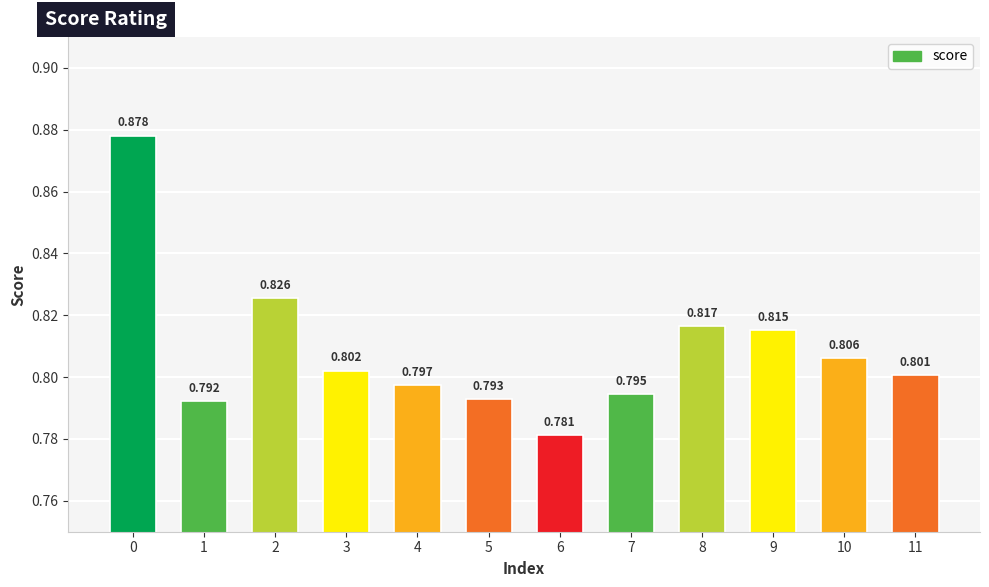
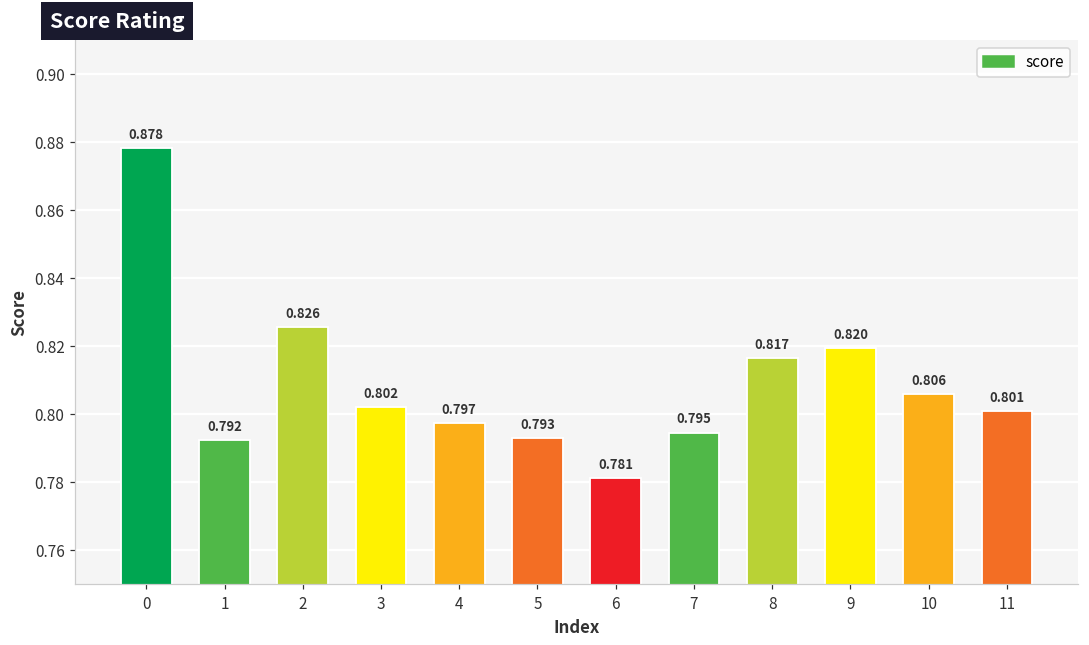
9: 0.815 -> 0.820
